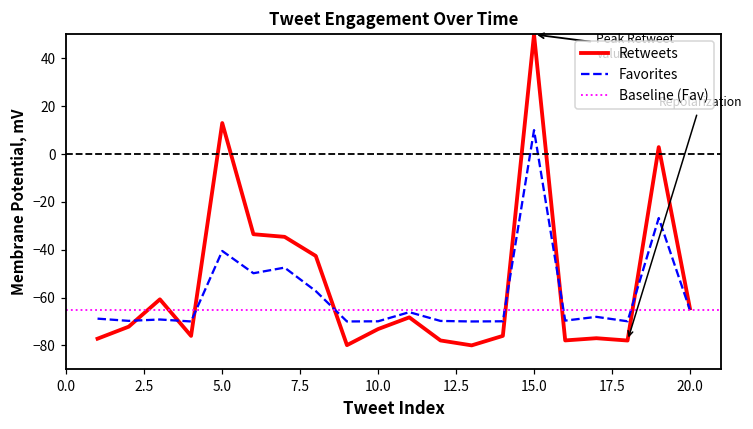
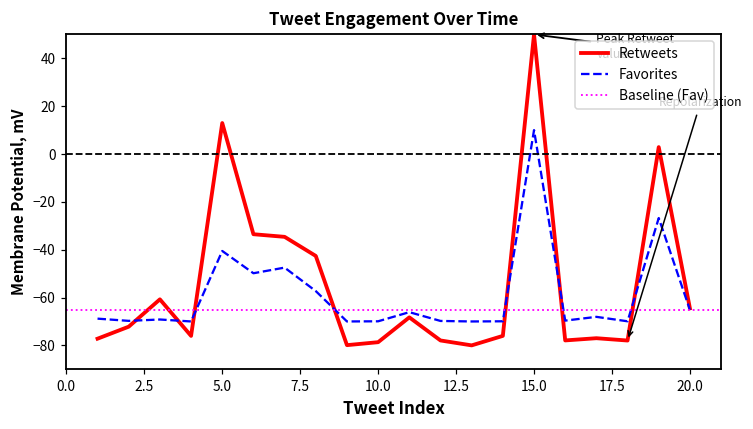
Retweets, 10.0: -73 -> -79
